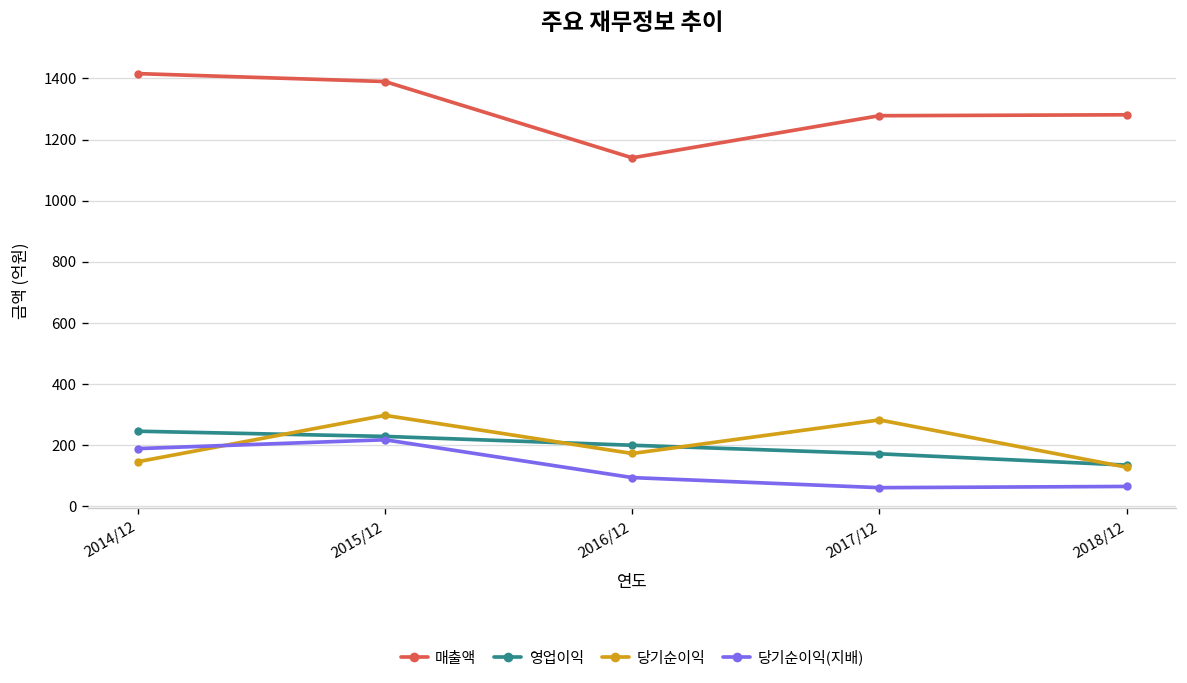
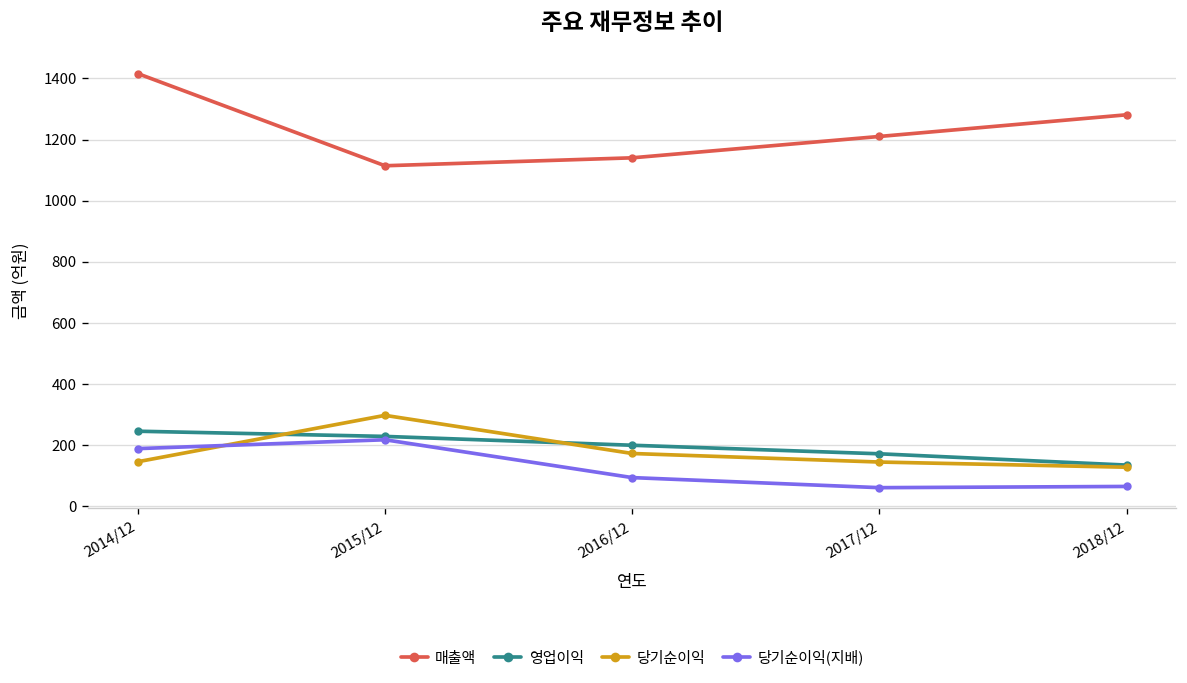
매출액, 2015/12: 1390 -> 1110
매출액, 2017/12: 1280 -> 1210
당기순이익, 2017/12: 280 -> 140
